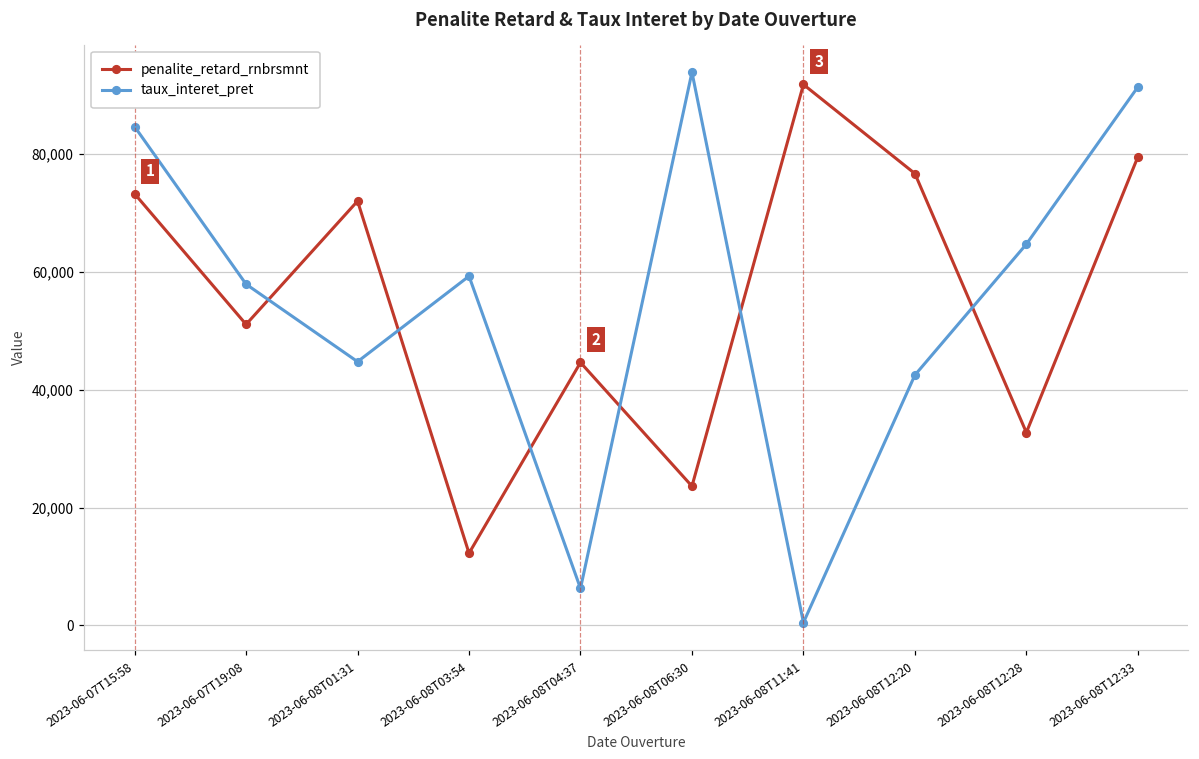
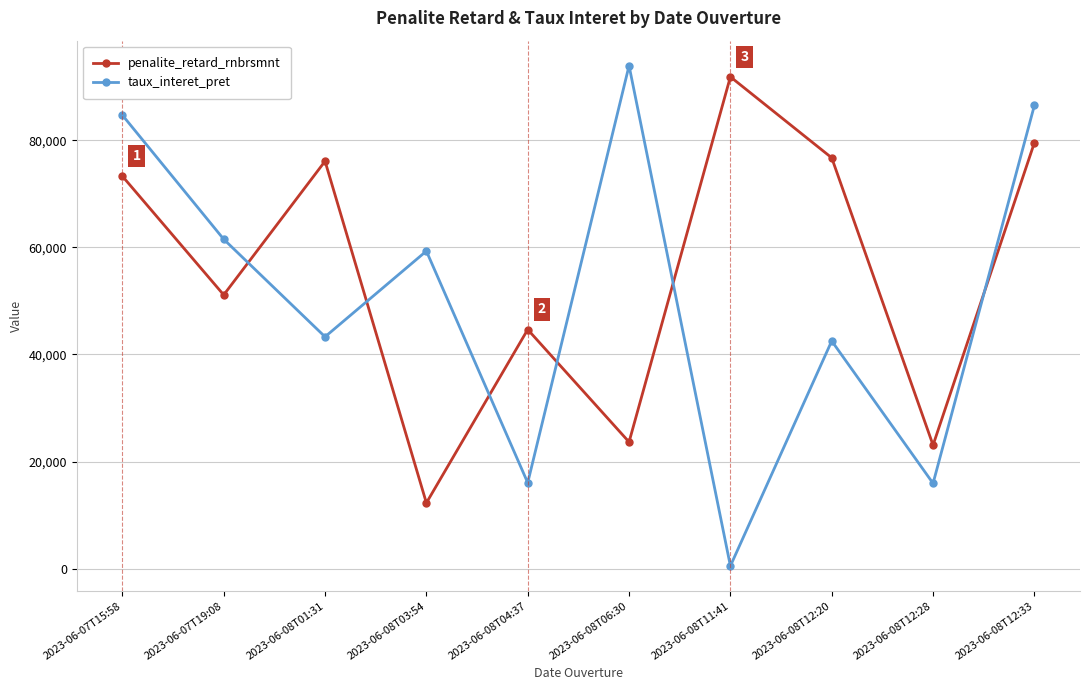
taux_interet_pret, 2023-06-07T19:08: 58,000 -> 62,000
penalite_retard_rnbrsmnt, 2023-06-08T01:31: 72,000 -> 76,000
taux_interet_pret, 2023-06-08T01:31: 45,000 -> 43,000
taux_interet_pret, 2023-06-08T04:37: 6,000 -> 16,000
penalite_retard_rnbrsmnt, 2023-06-08T12:28: 33,000 -> 23,000
taux_interet_pret, 2023-06-08T12:28: 65,000 -> 16,000
taux_interet_pret, 2023-06-08T12:33: 91,000 -> 87,000
